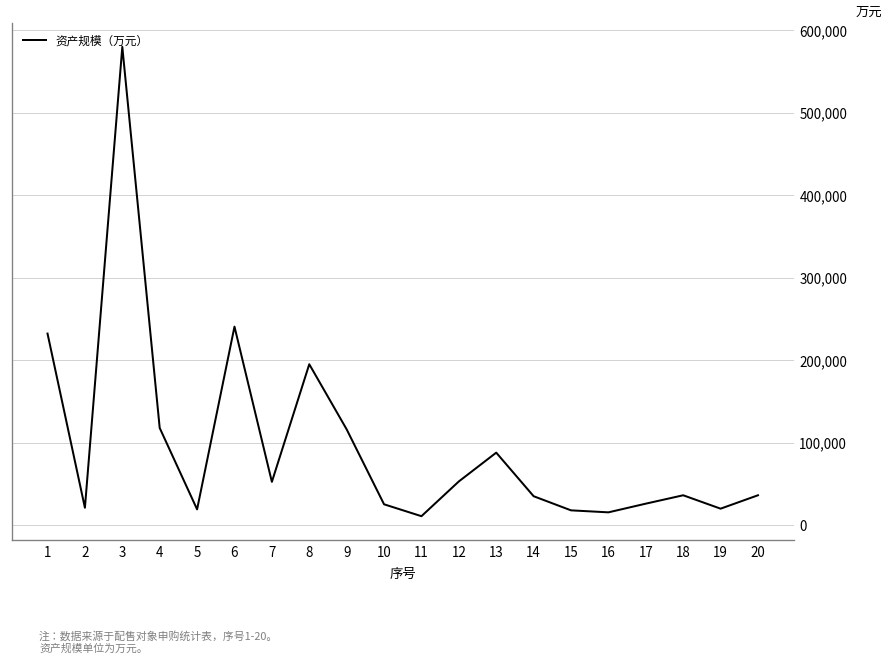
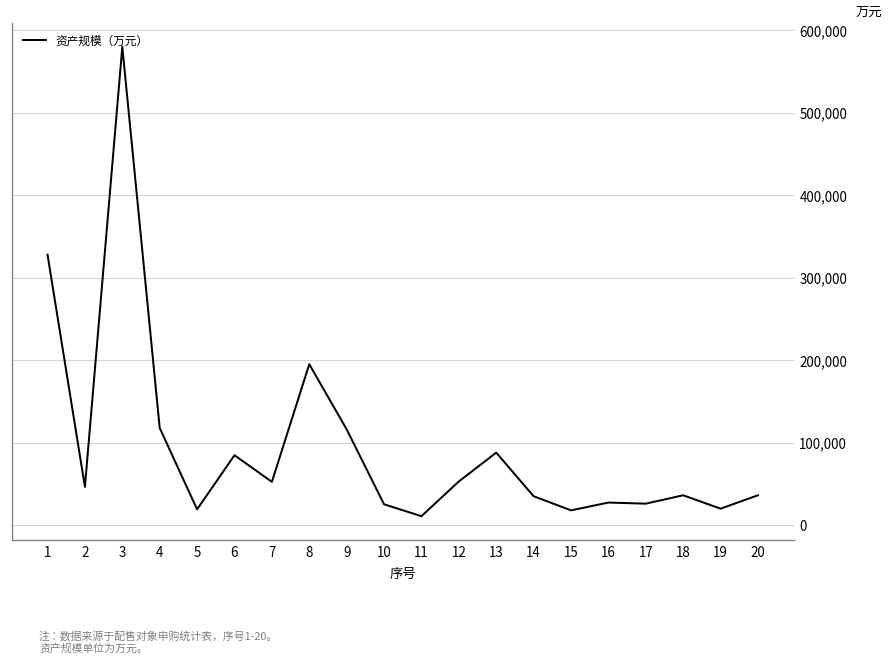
1: 230,000 -> 330,000
2: 20,000 -> 50,000
6: 240,000 -> 80,000
16: 20,000 -> 30,000
